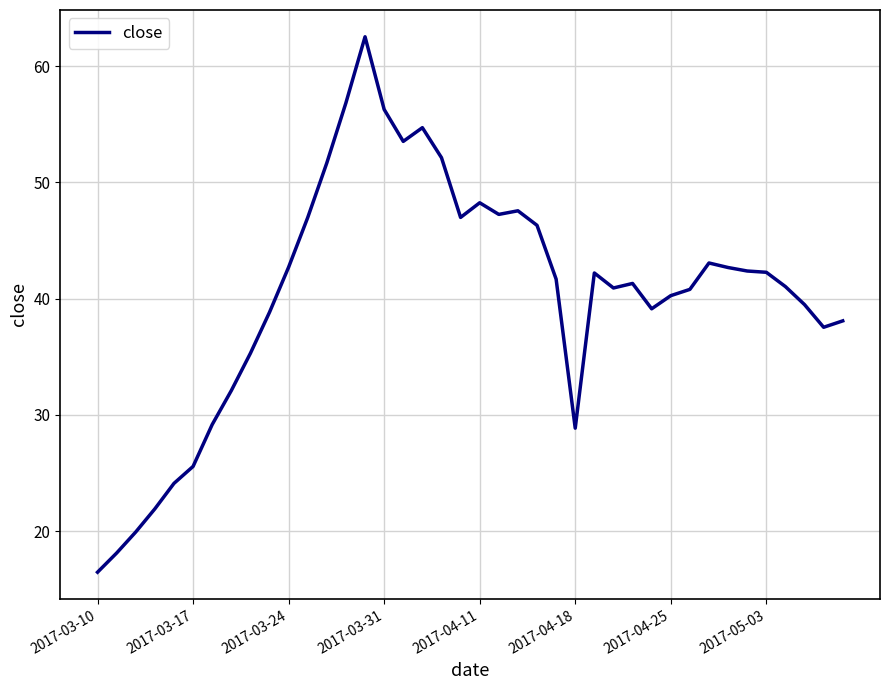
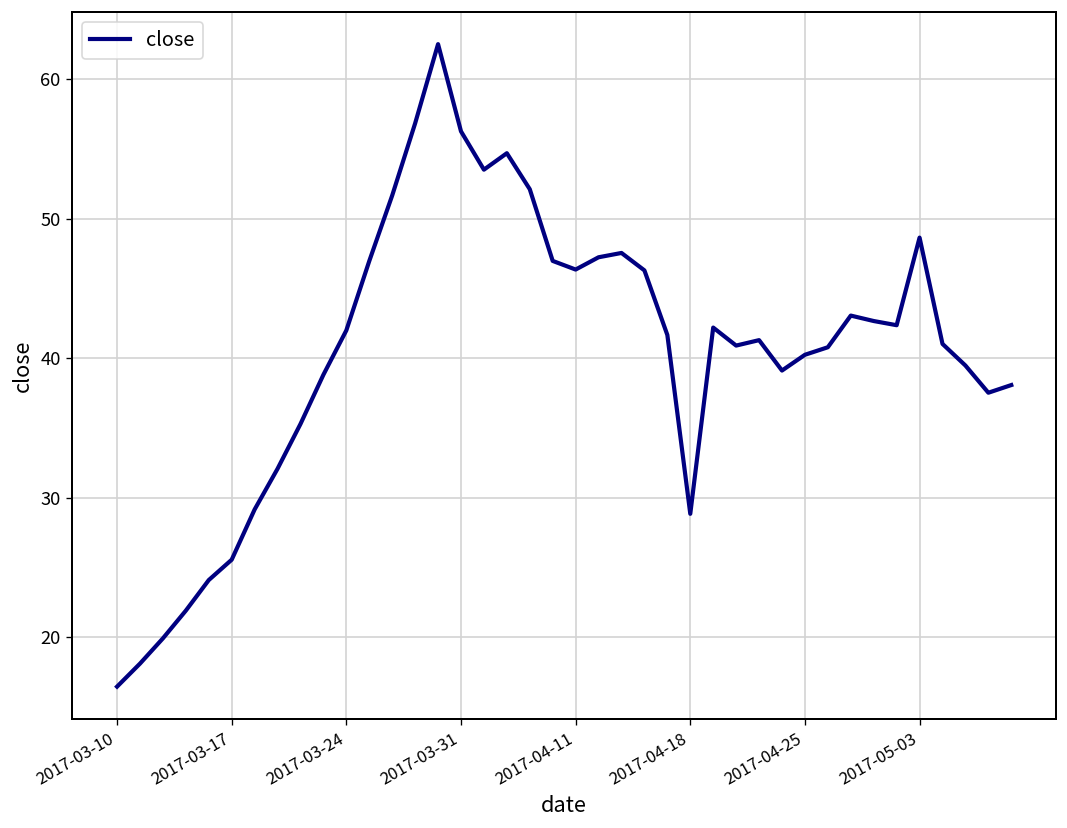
2017-03-24: 42.7 -> 42.0
2017-04-11: 48.2 -> 46.4
2017-05-03: 42.3 -> 48.7
